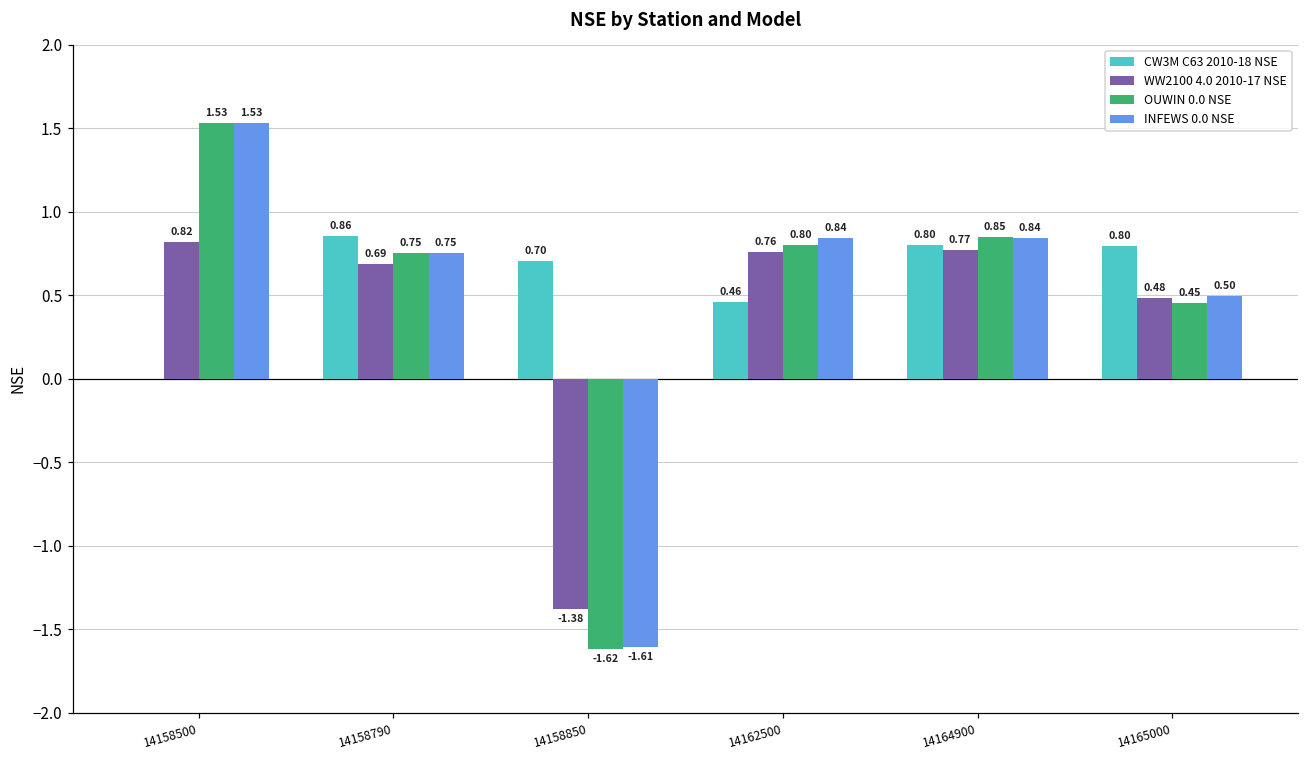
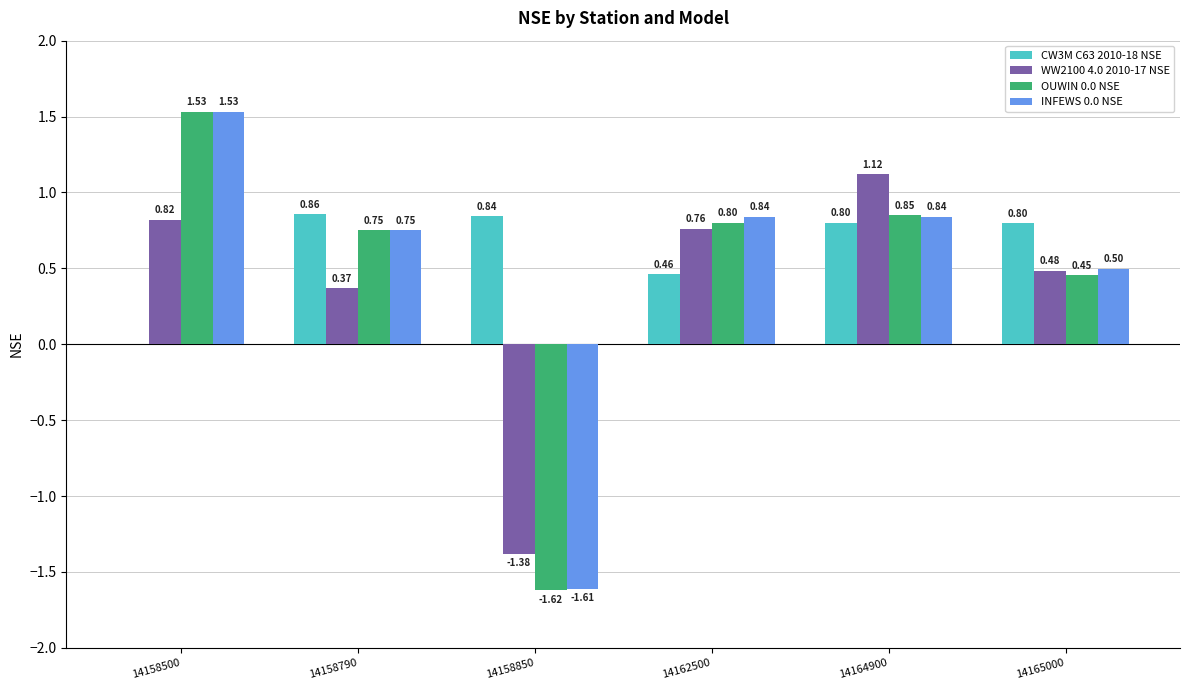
WW2100 4.0 2010-17 NSE, 14158790: 0.69 -> 0.37
CW3M C63 2010-18 NSE, 14158850: 0.70 -> 0.84
WW2100 4.0 2010-17 NSE, 14164900: 0.77 -> 1.12
